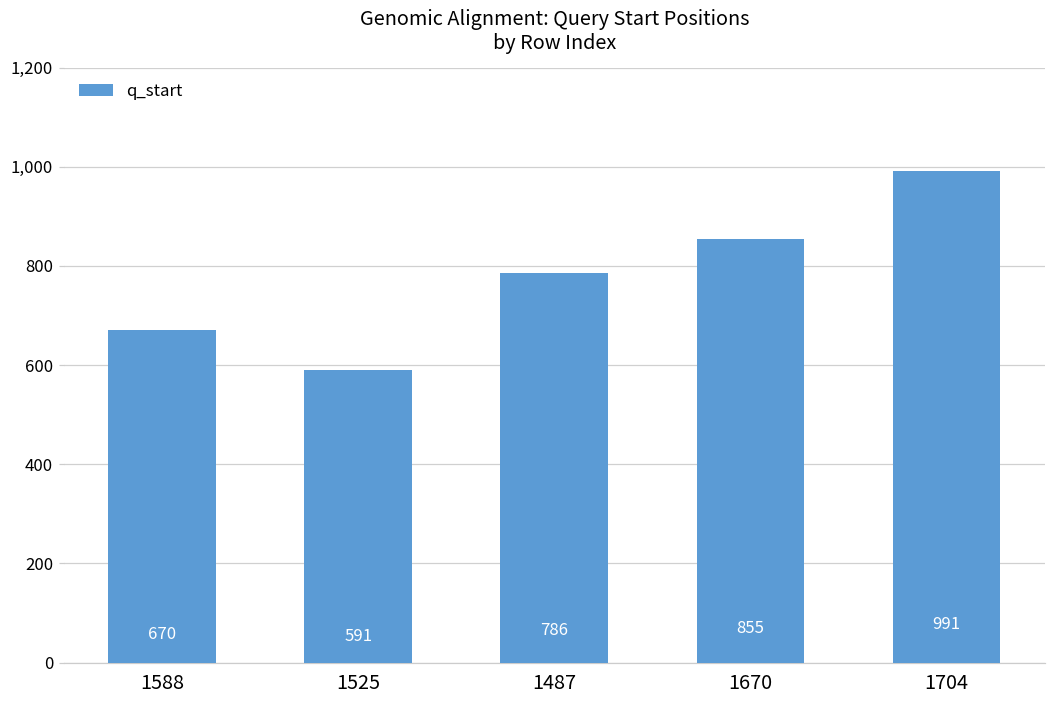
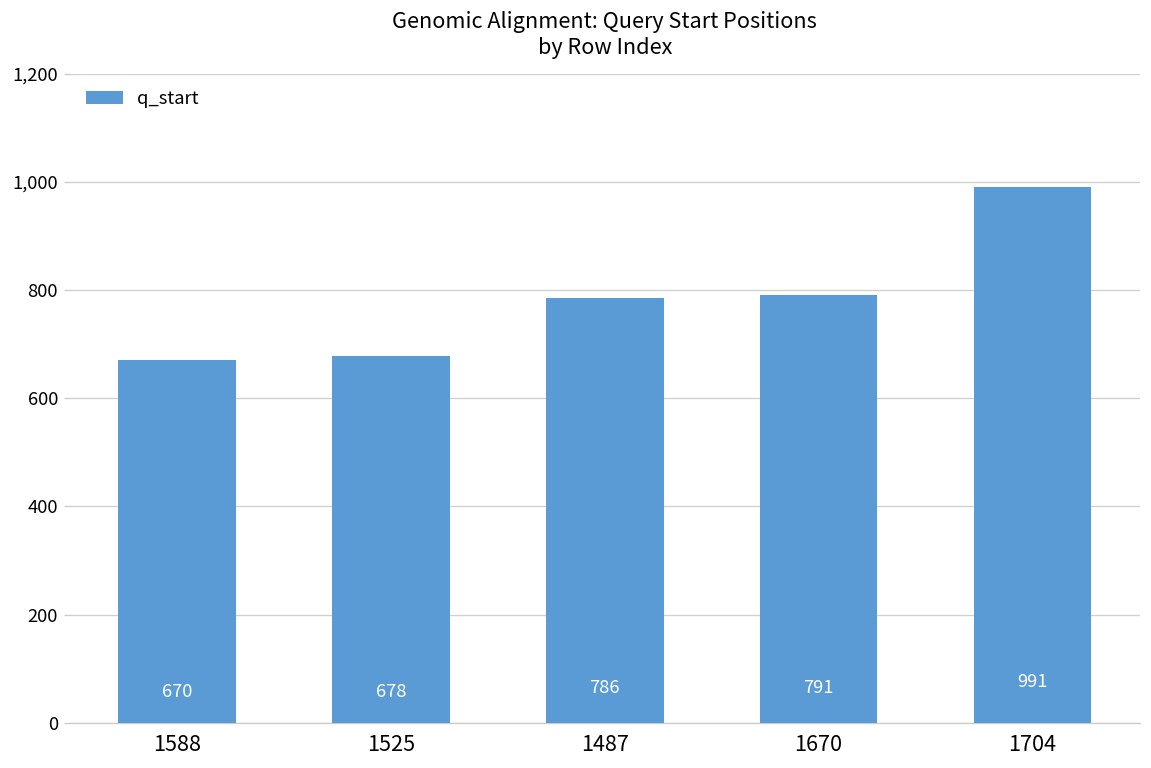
1525: 591 -> 678
1670: 855 -> 791
